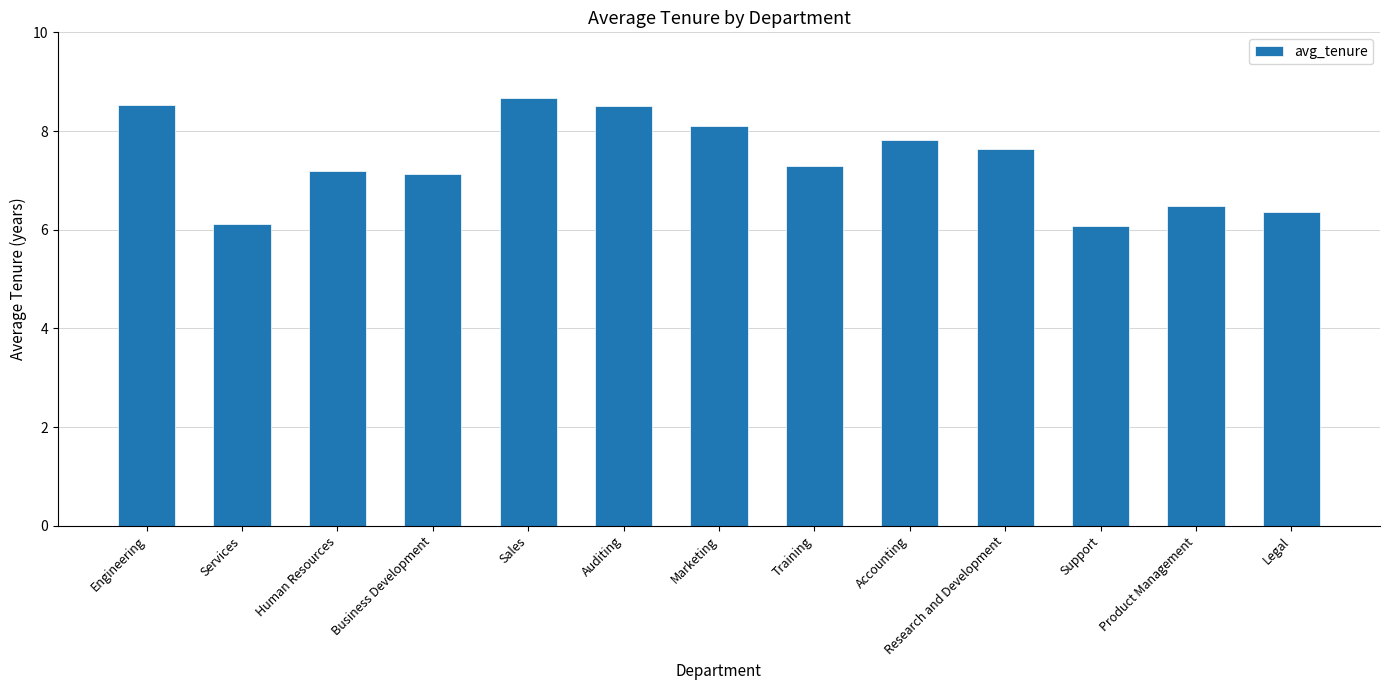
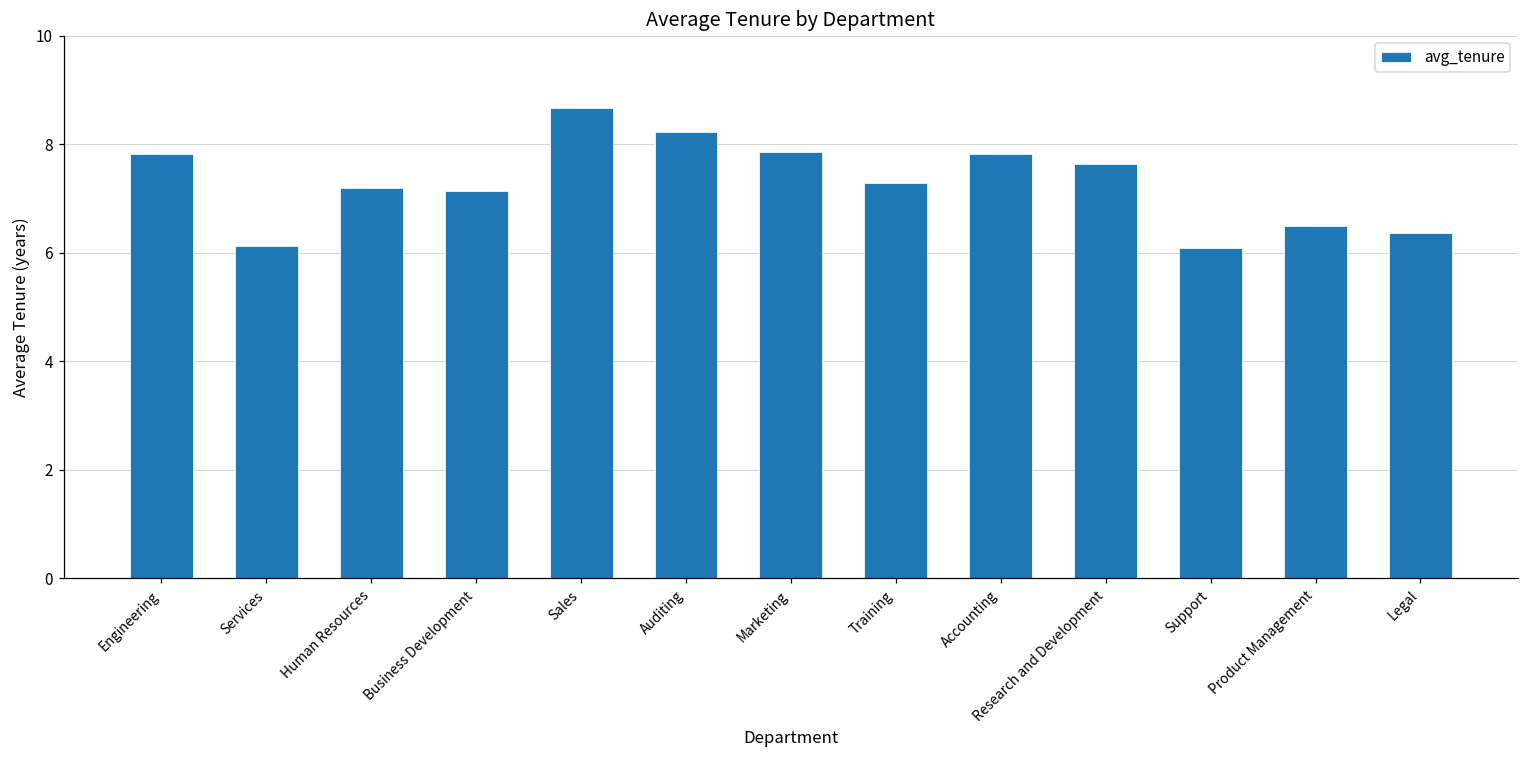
Engineering: 8.5 -> 7.8
Auditing: 8.5 -> 8.2
Marketing: 8.1 -> 7.9
